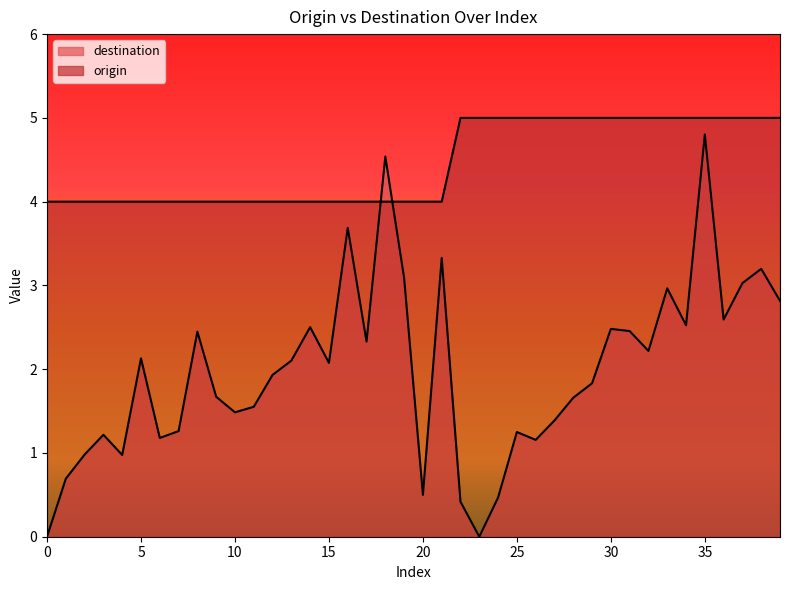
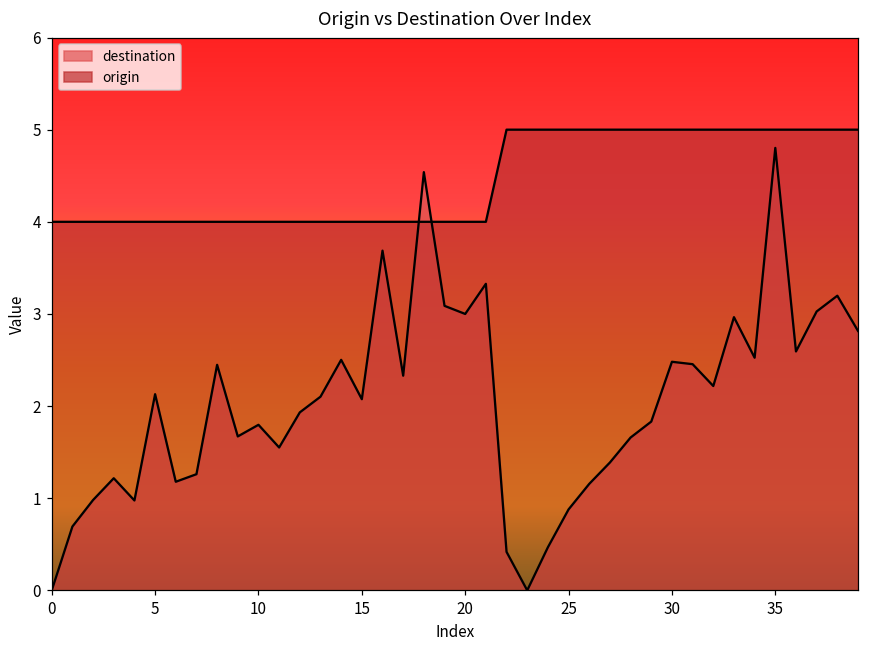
destination, 10: 1.5 -> 1.8
destination, 20: 0.5 -> 3.0
destination, 25: 1.3 -> 0.9
